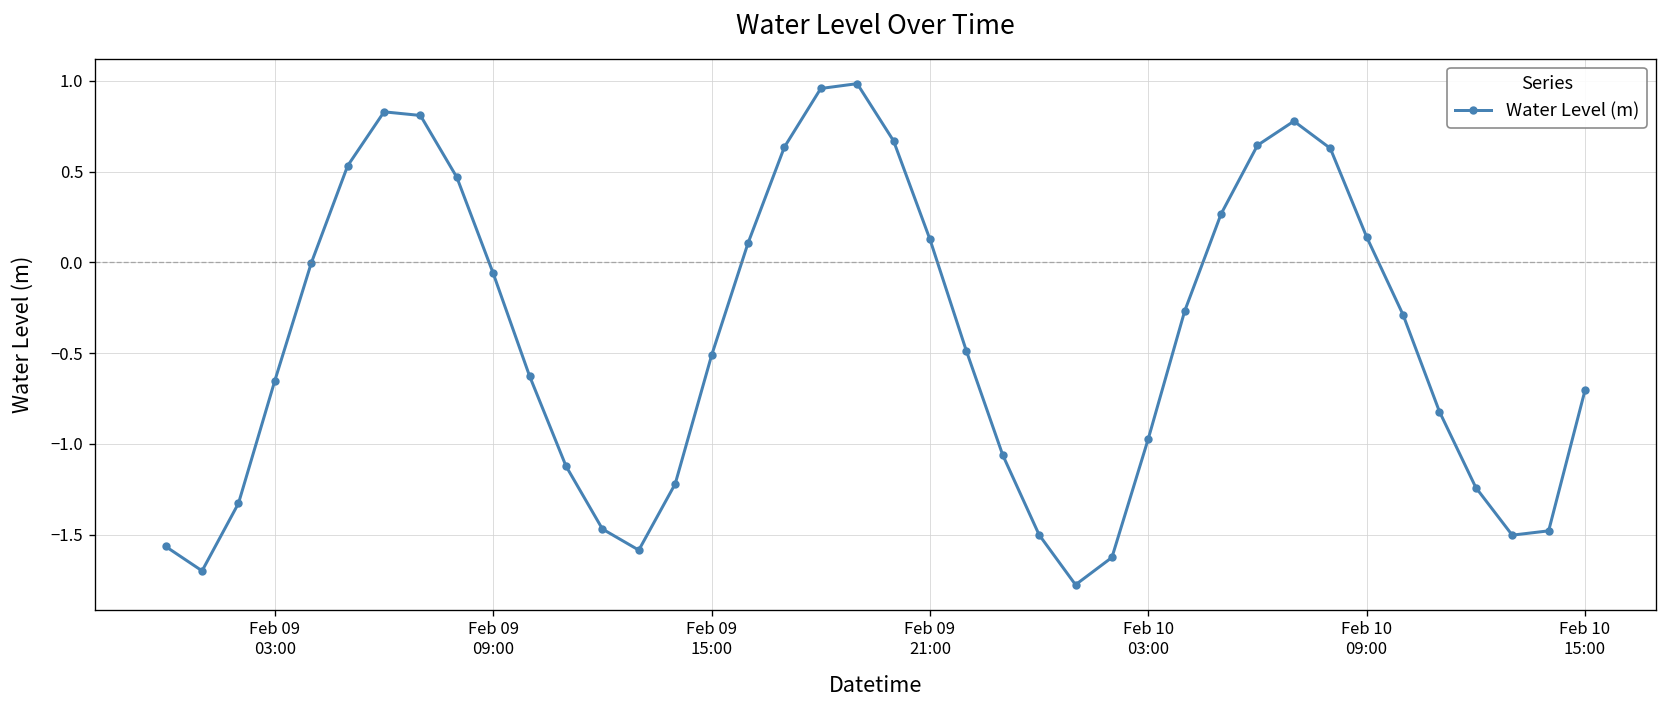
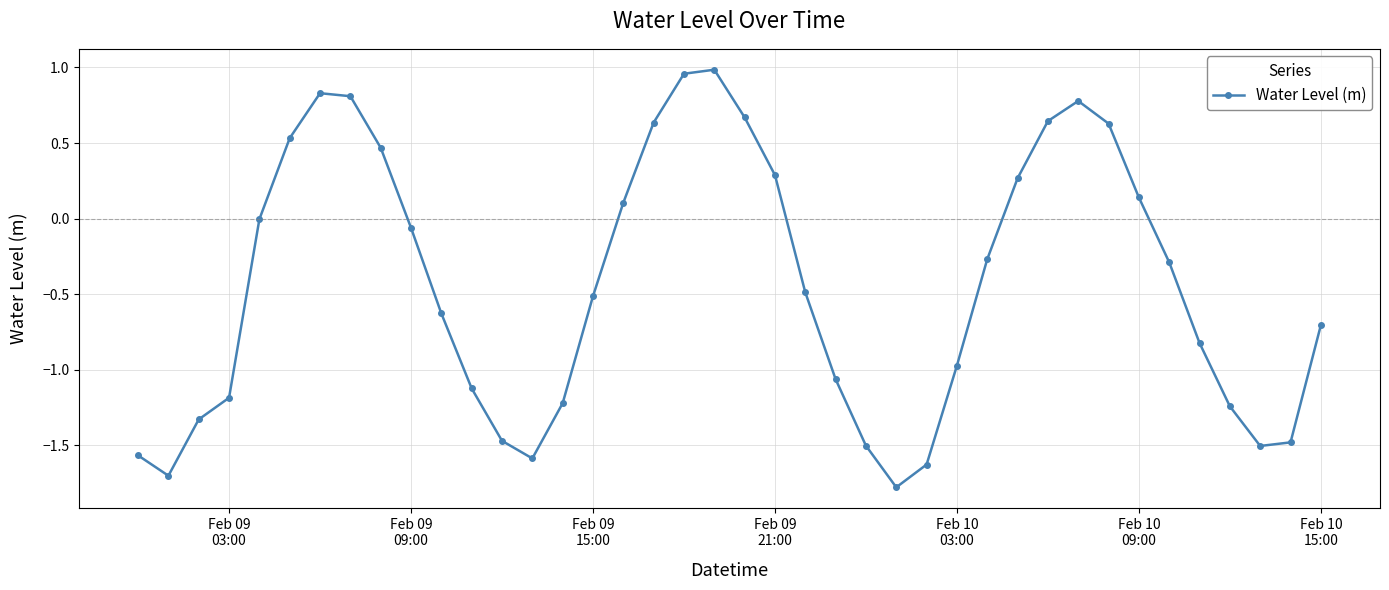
Feb 09 03:00: -0.65 -> -1.18
Feb 09 21:00: 0.13 -> 0.29
